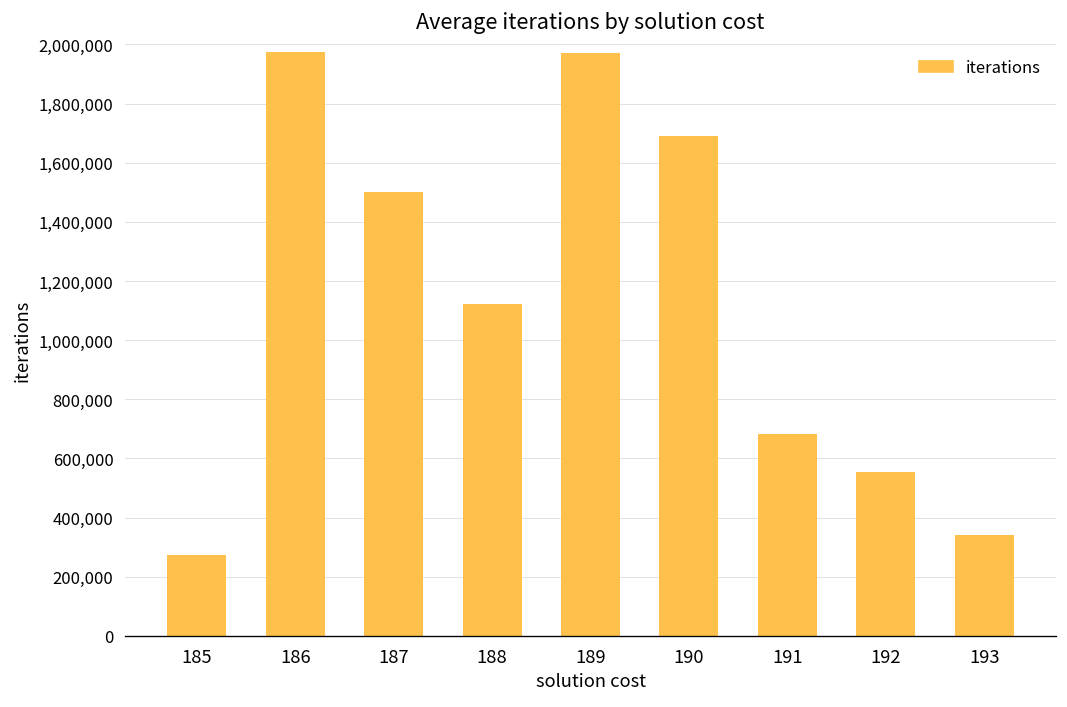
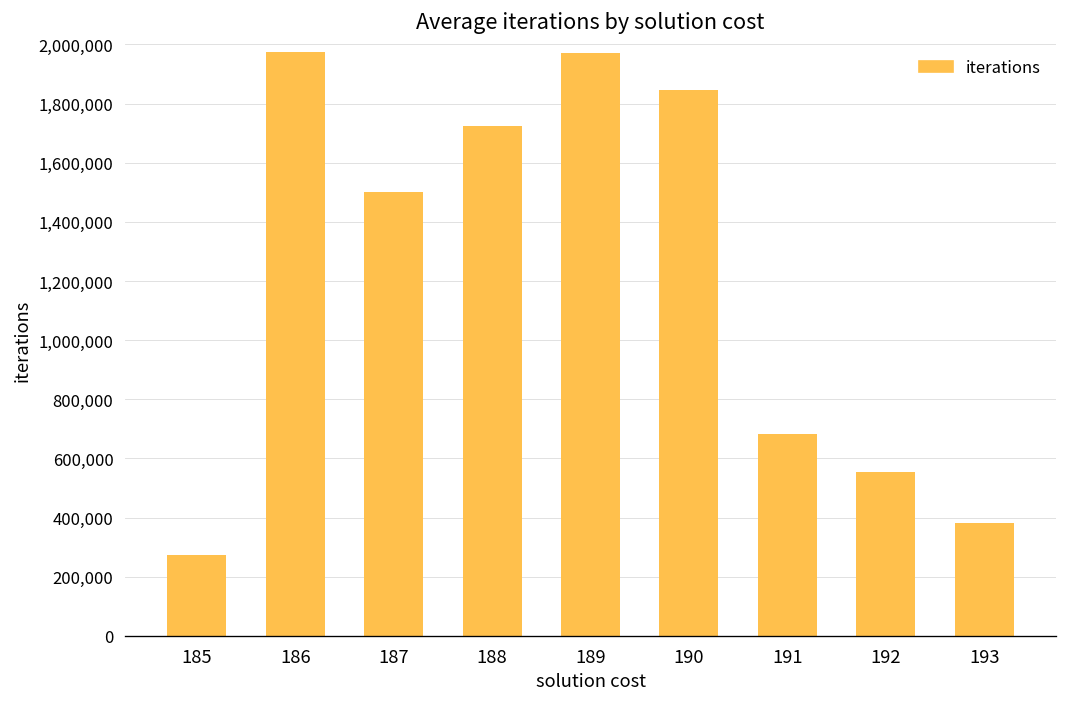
188: 1,120,000 -> 1,720,000
190: 1,690,000 -> 1,850,000
193: 340,000 -> 380,000
